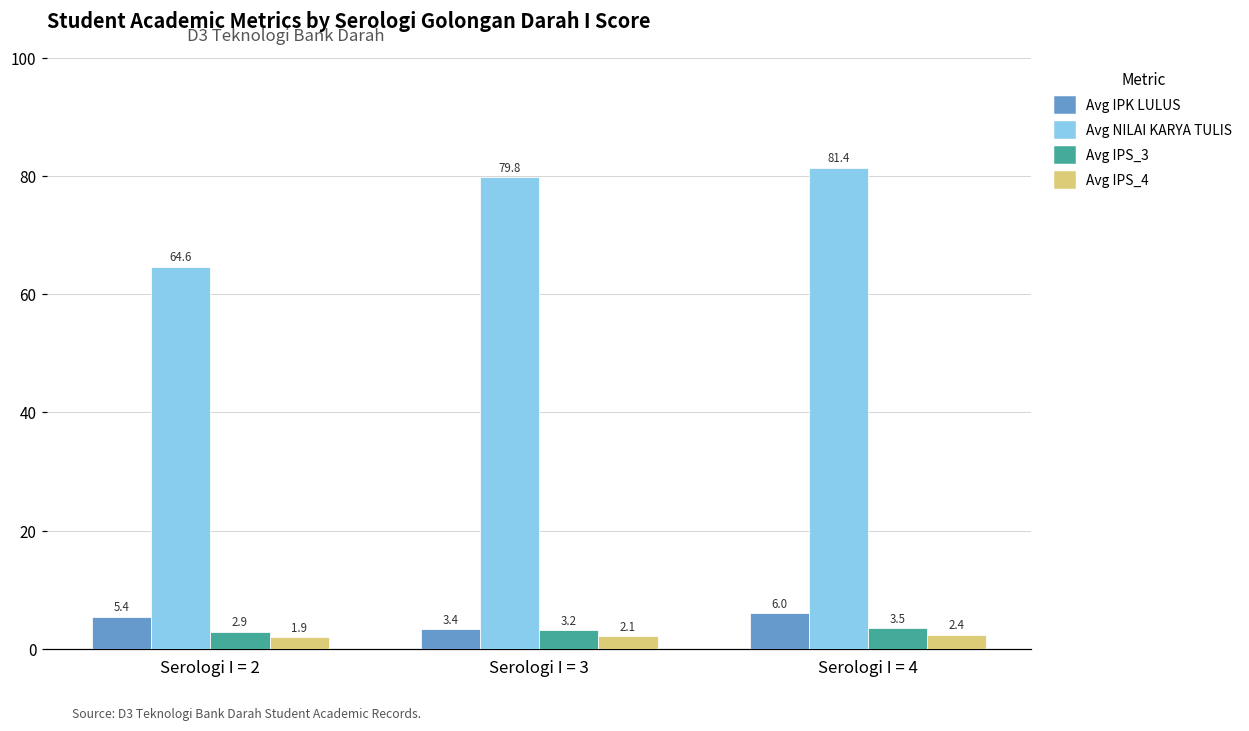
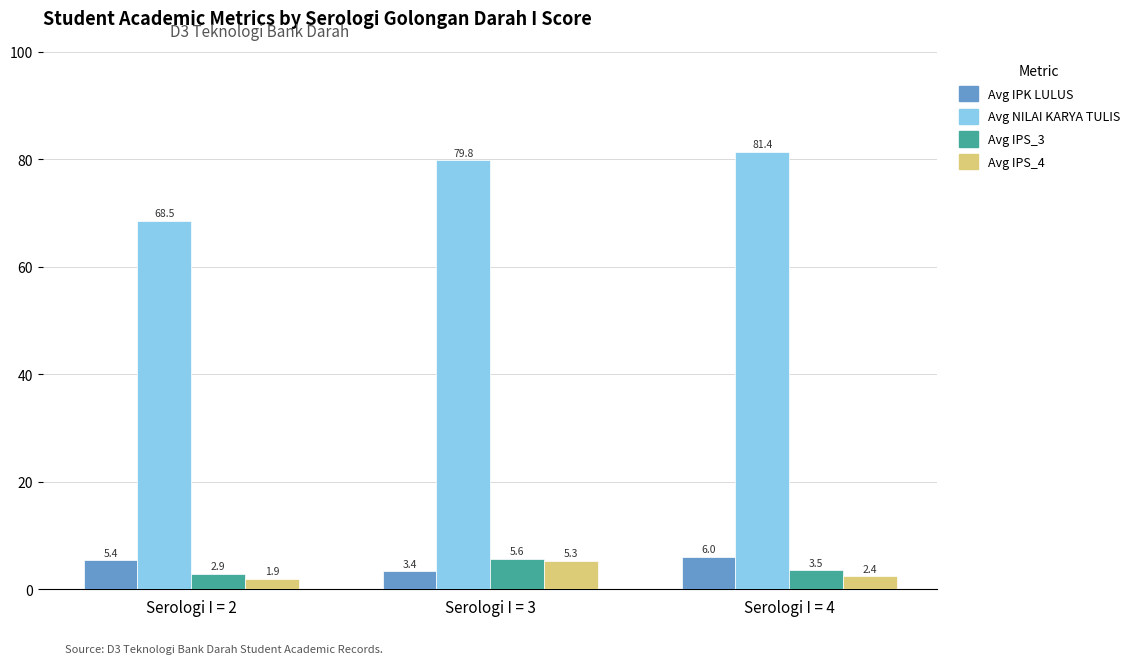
Avg NILAI KARYA TULIS, Serologi I = 2: 64.6 -> 68.5
Avg IPS_3, Serologi I = 3: 3.2 -> 5.6
Avg IPS_4, Serologi I = 3: 2.1 -> 5.3
